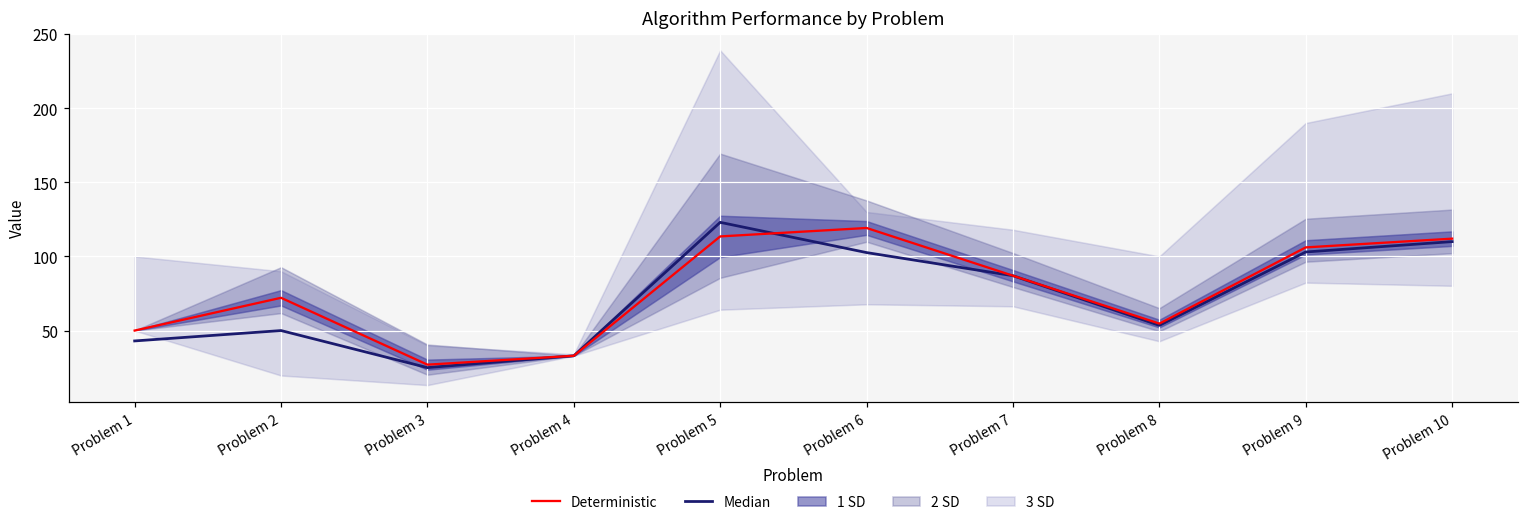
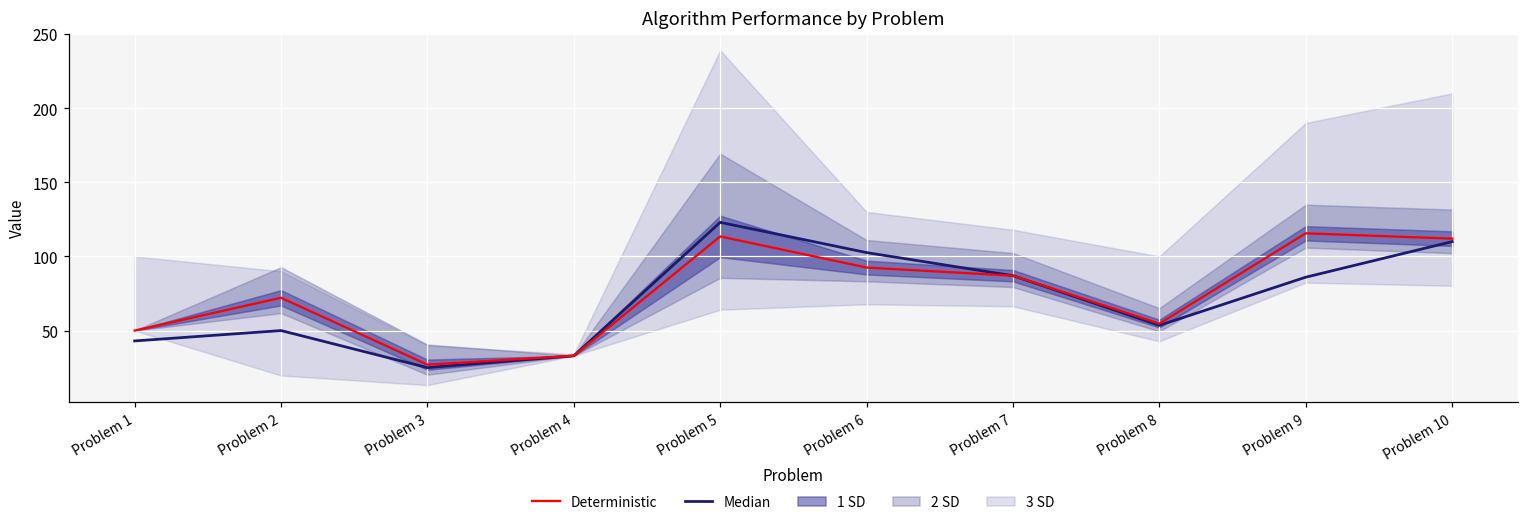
Deterministic, Problem 6: 119 -> 93
Median, Problem 9: 103 -> 86
Deterministic, Problem 9: 106 -> 116
